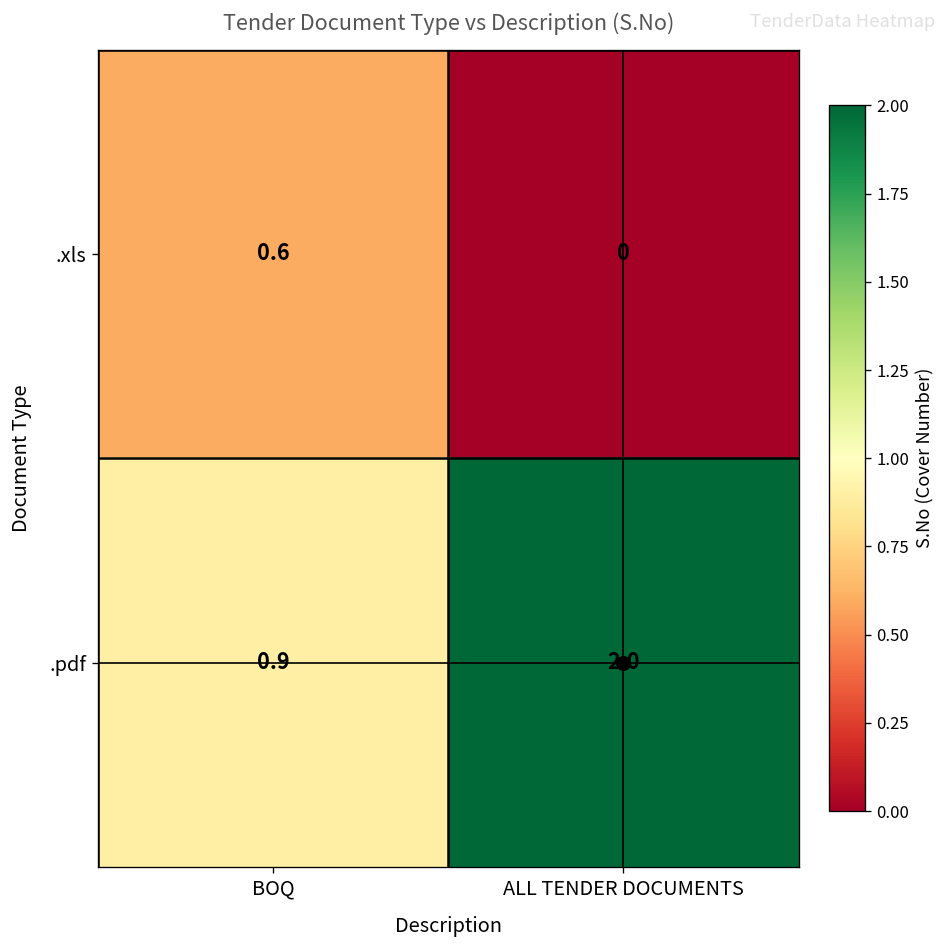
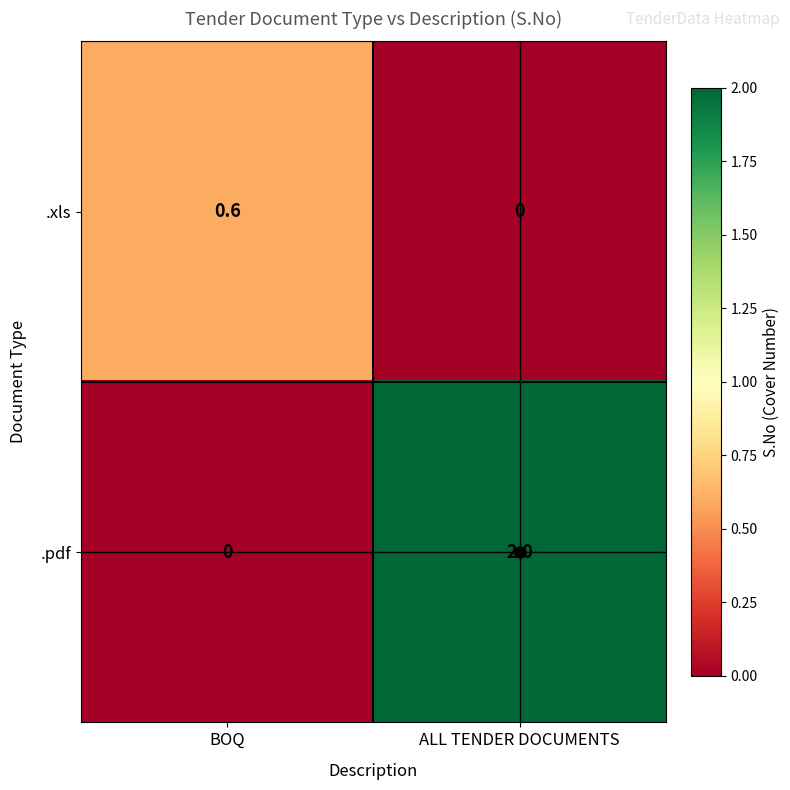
.pdf, BOQ: 0.9 -> 0
